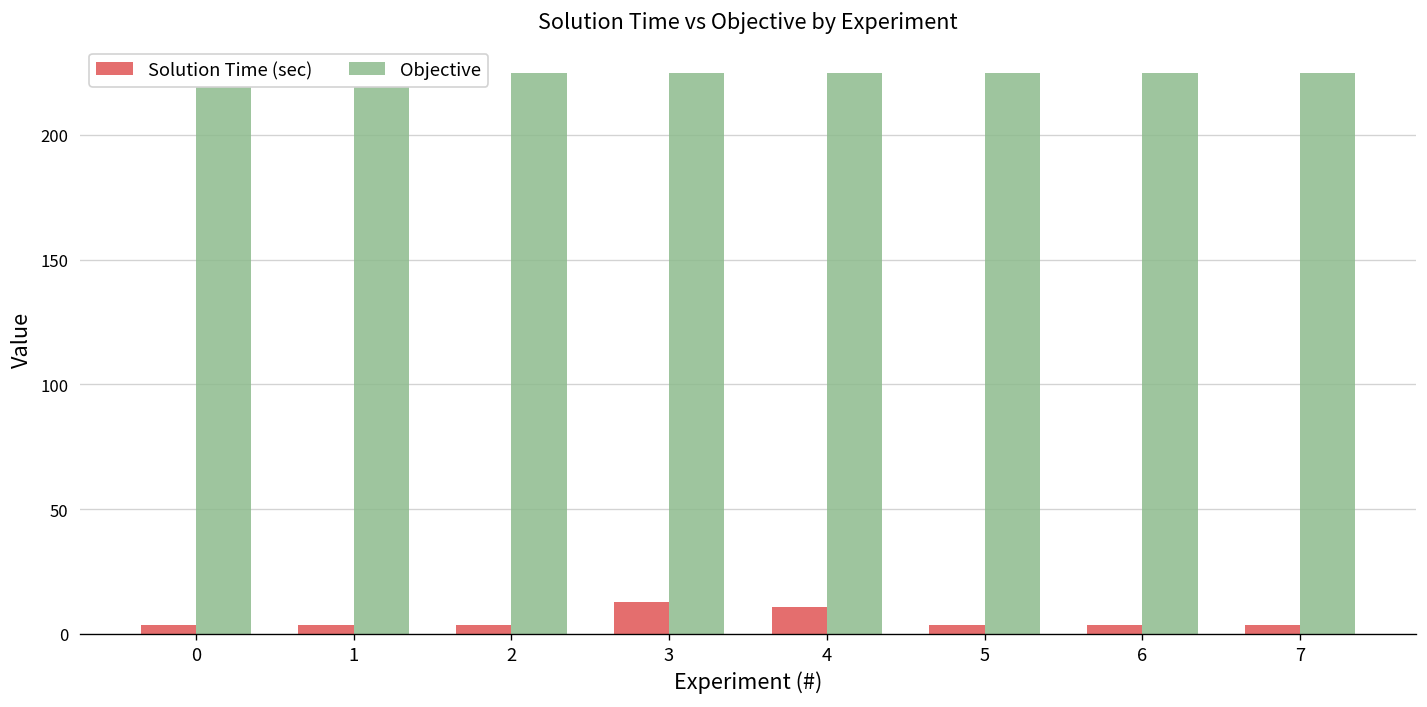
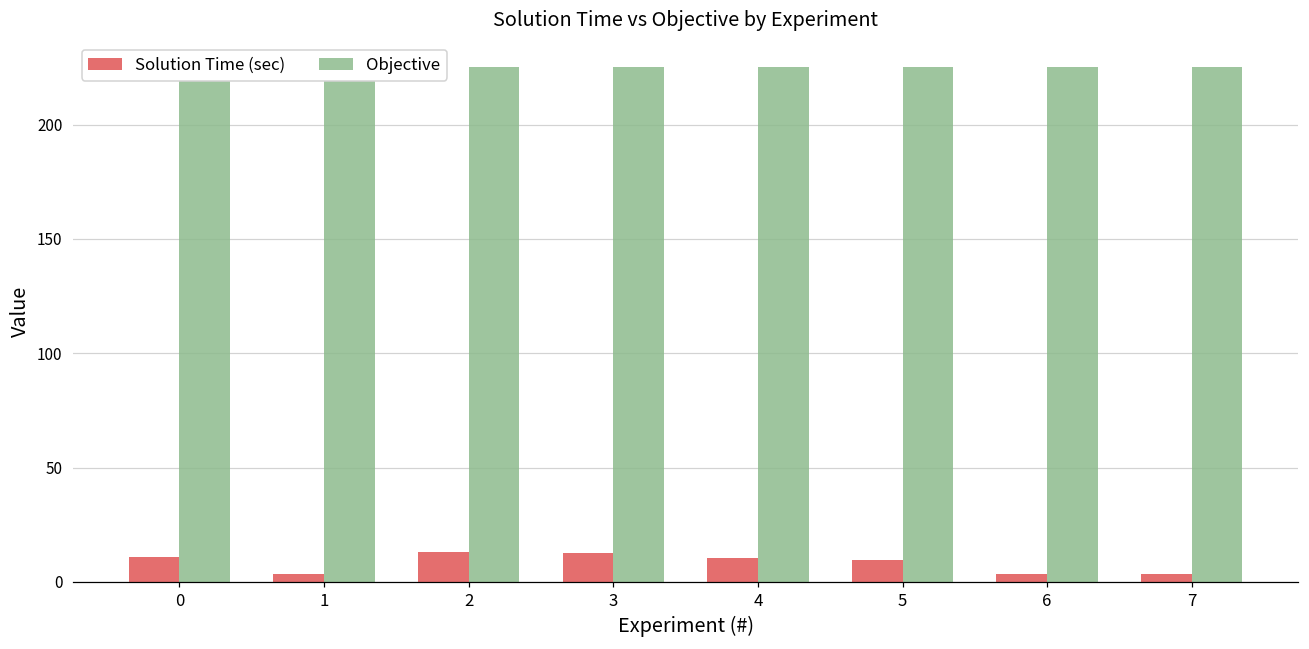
Solution Time (sec), 0: 4 -> 11
Solution Time (sec), 2: 4 -> 13
Solution Time (sec), 5: 4 -> 10
